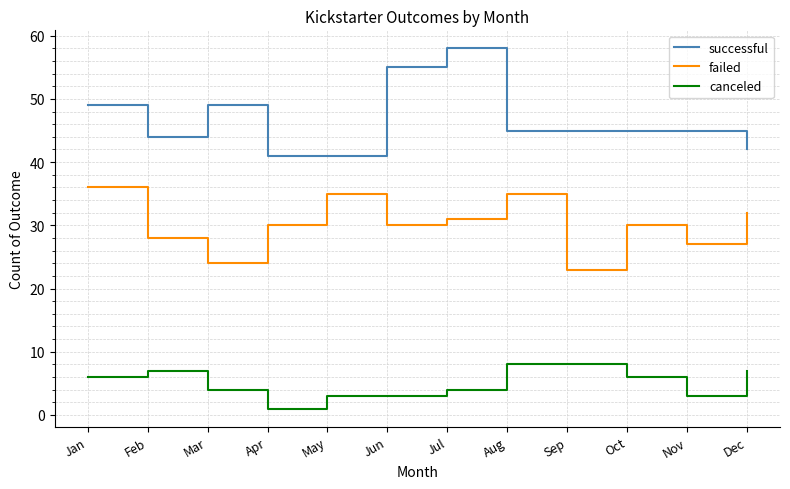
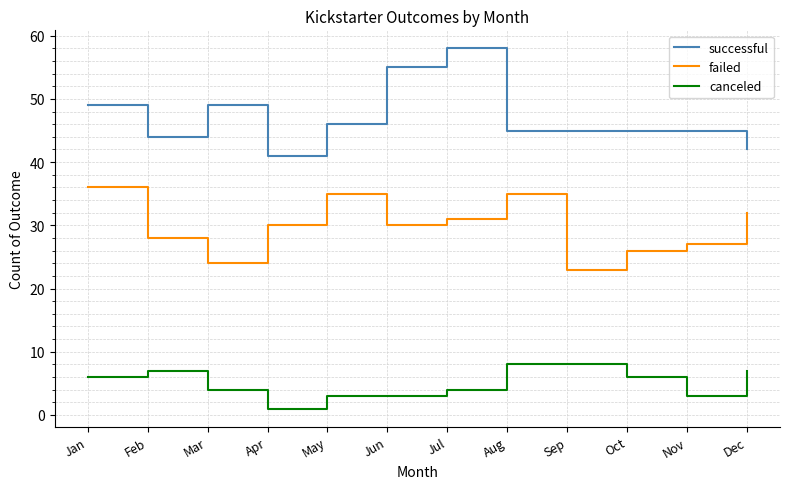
successful, May: 41 -> 46
failed, Oct: 30 -> 26
